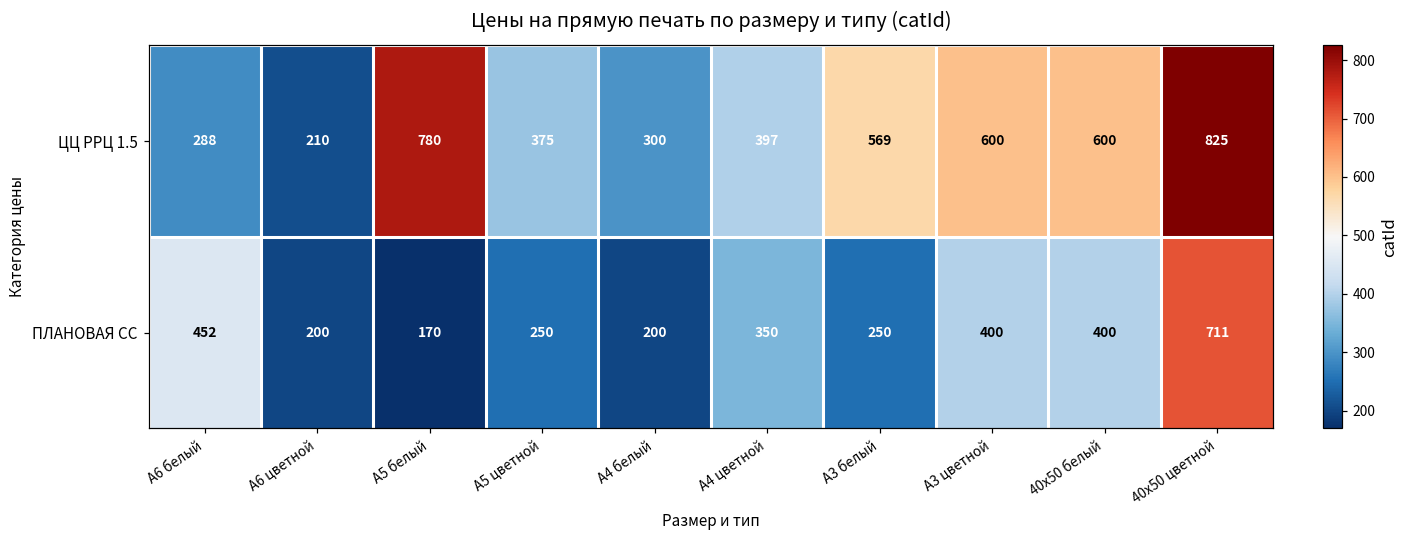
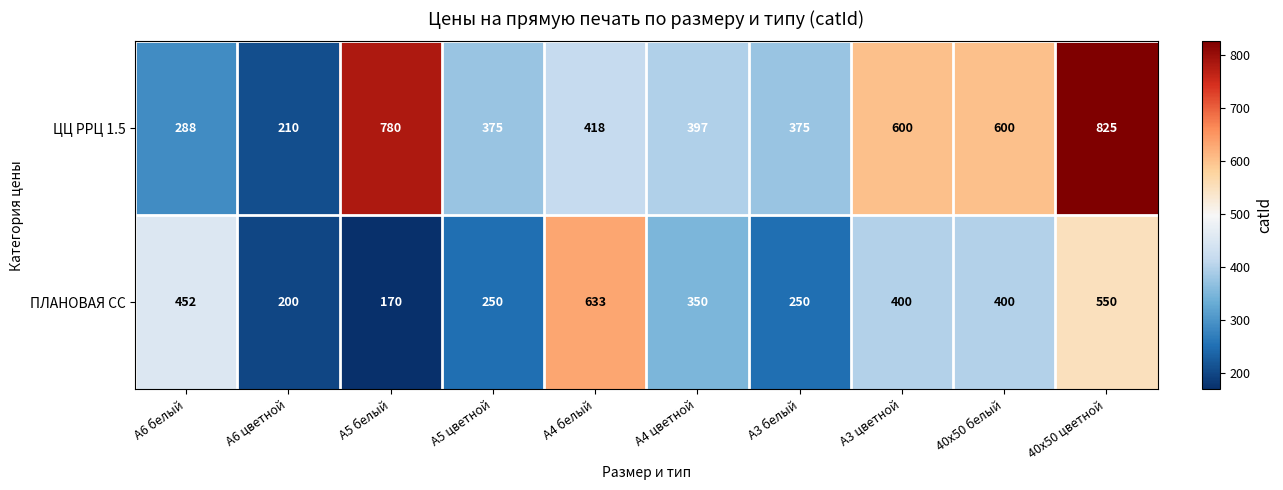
ЦЦ РРЦ 1.5, А4 белый: 300 -> 418
ЦЦ РРЦ 1.5, А3 белый: 569 -> 375
ПЛАНОВАЯ СС, А4 белый: 200 -> 633
ПЛАНОВАЯ СС, 40х50 цветной: 711 -> 550
